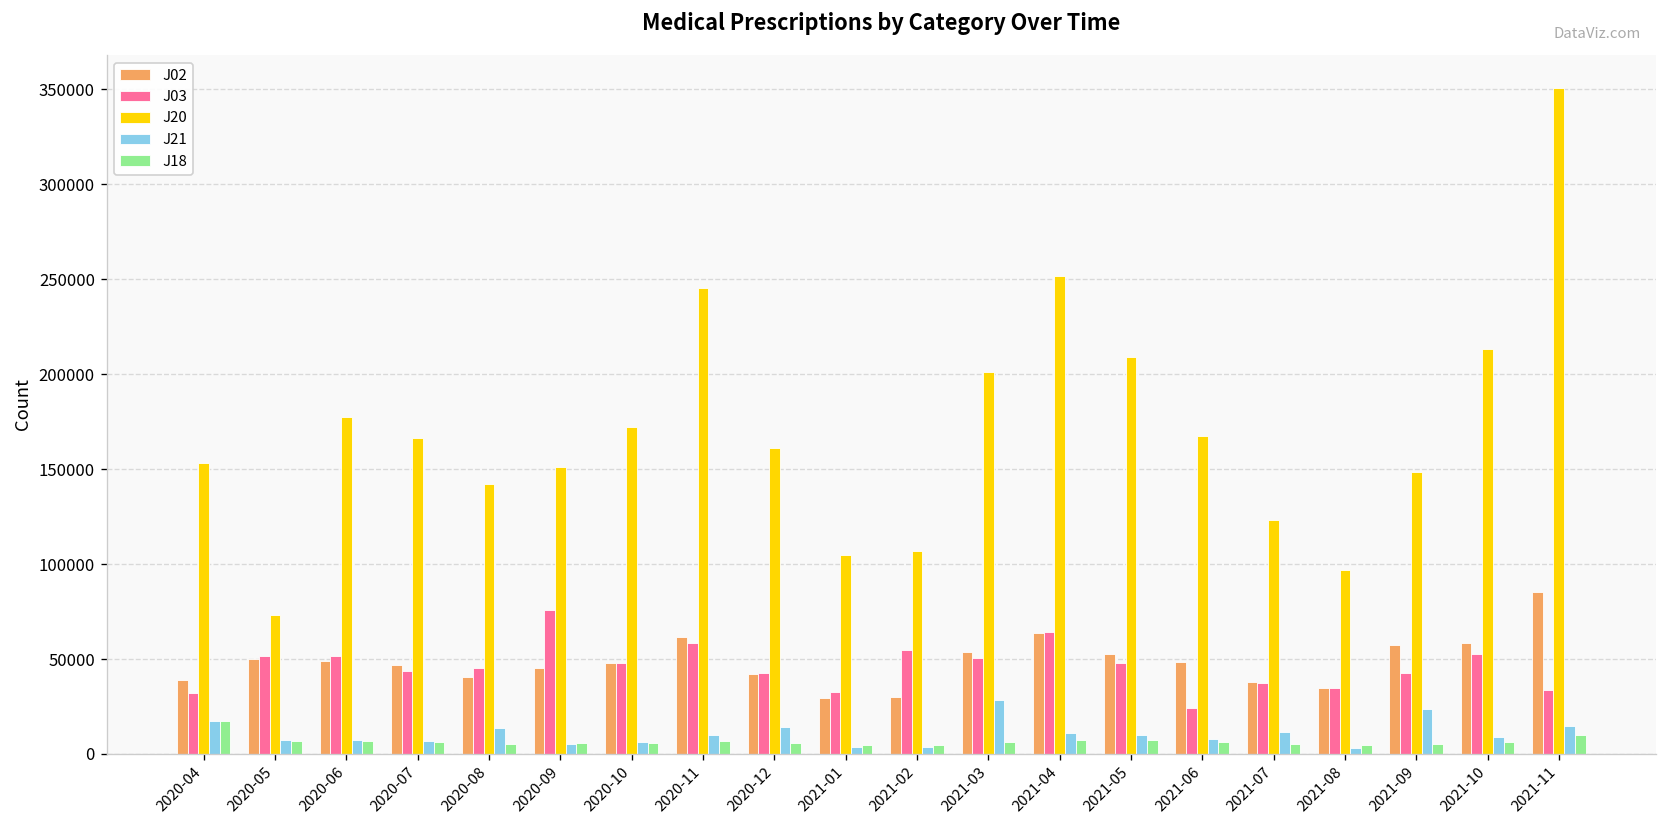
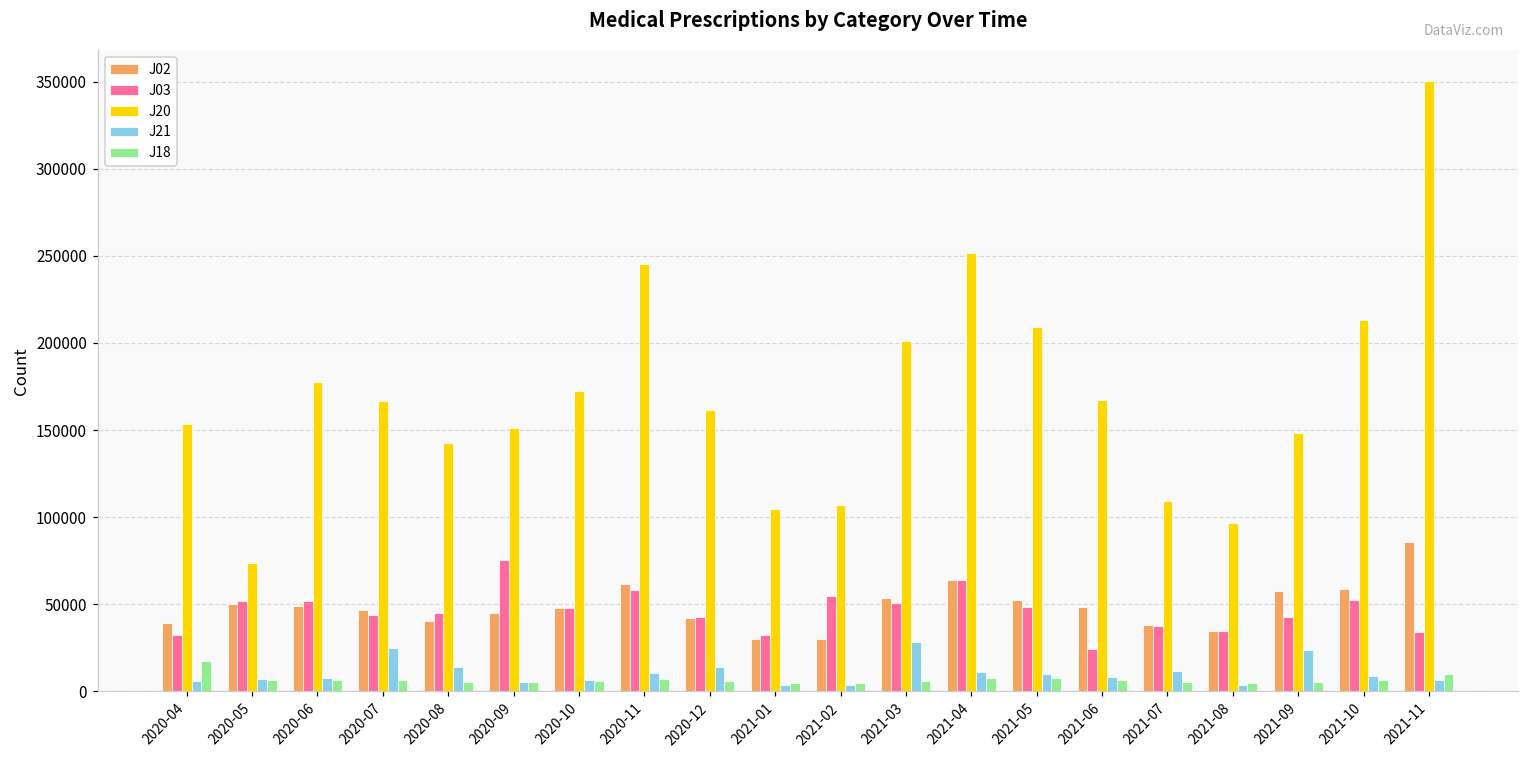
J21, 2020-04: 18000 -> 6000
J21, 2020-07: 7000 -> 25000
J20, 2021-07: 123000 -> 109000
J21, 2021-11: 15000 -> 7000
